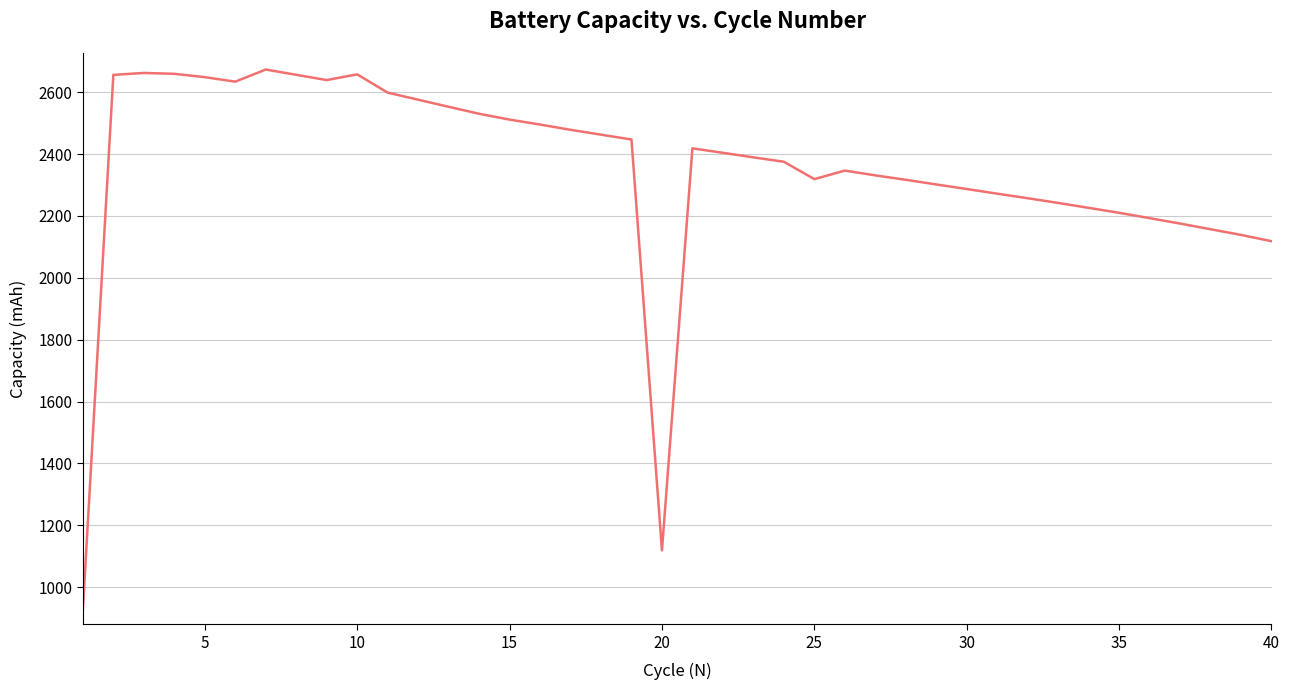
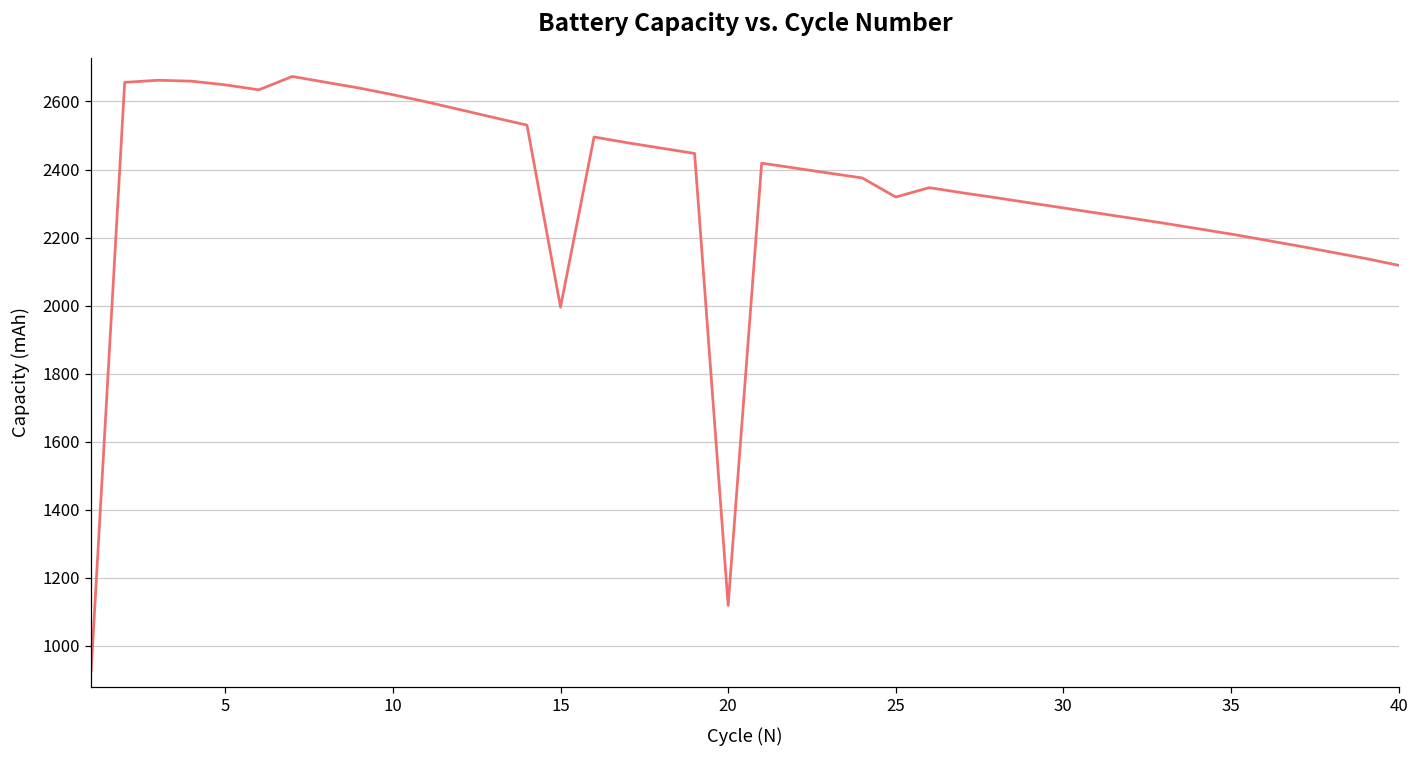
10: 2660 -> 2620
15: 2510 -> 2000
